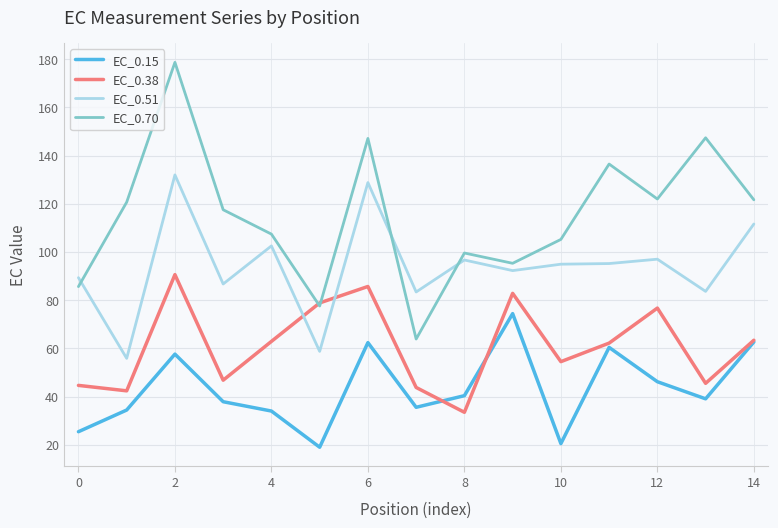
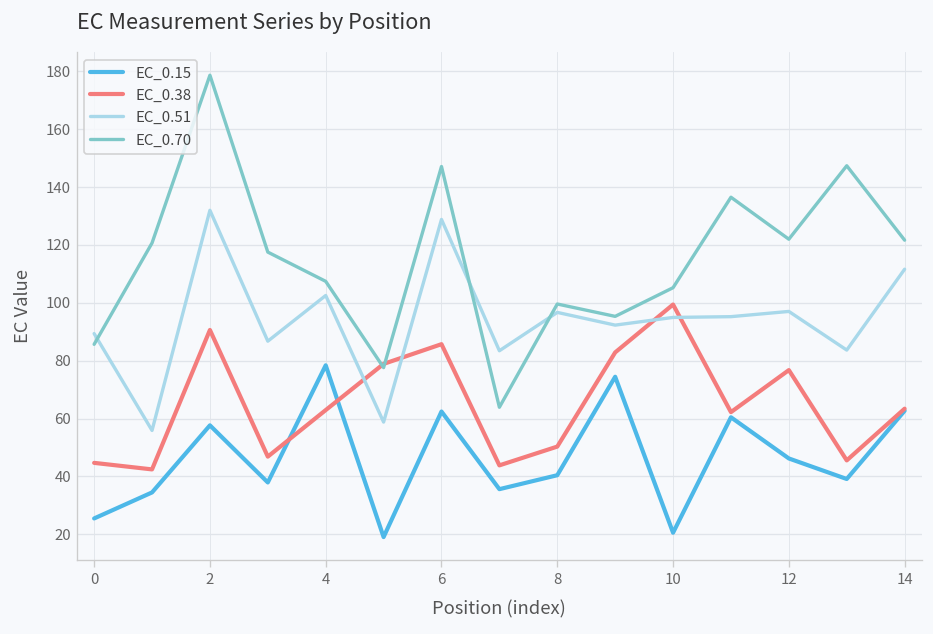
EC_0.15, 4: 34 -> 78
EC_0.38, 8: 34 -> 50
EC_0.38, 10: 55 -> 99
